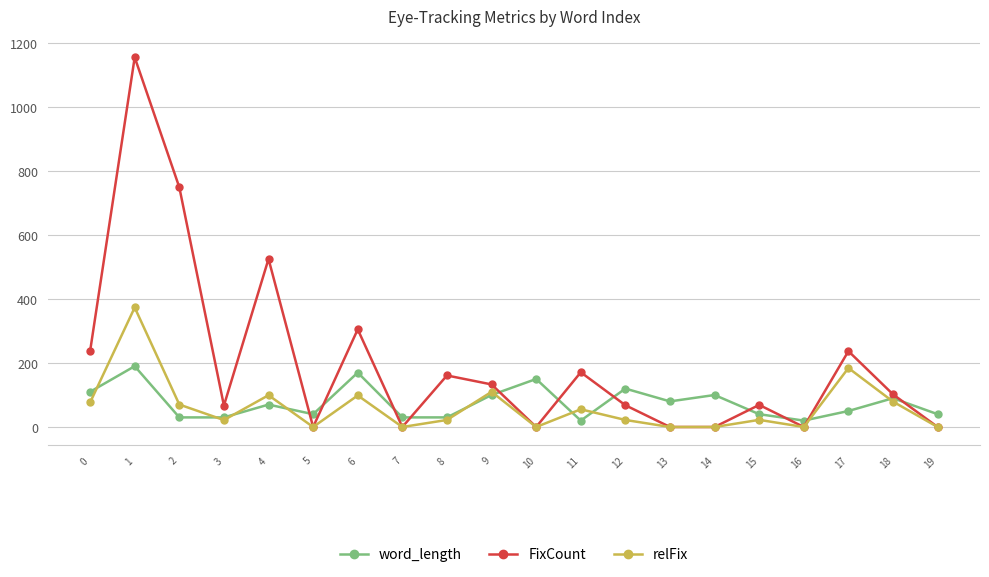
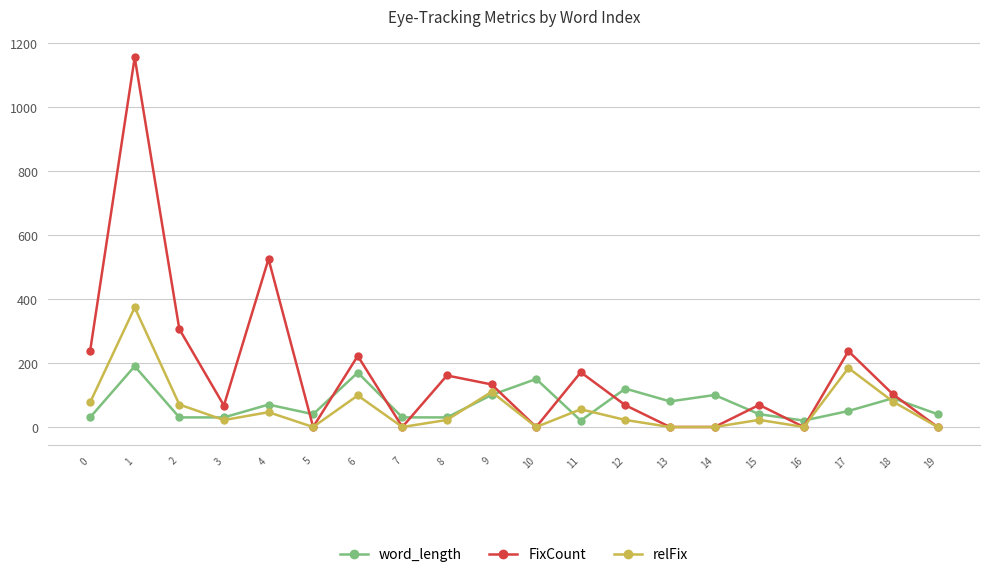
word_length, 0: 110 -> 30
FixCount, 2: 750 -> 310
relFix, 4: 100 -> 50
FixCount, 6: 310 -> 220
